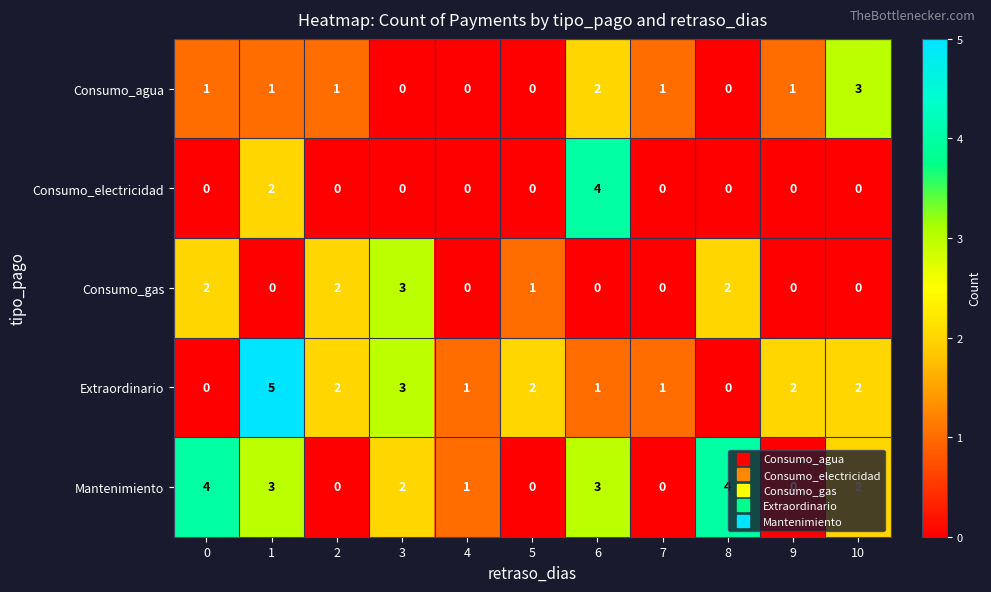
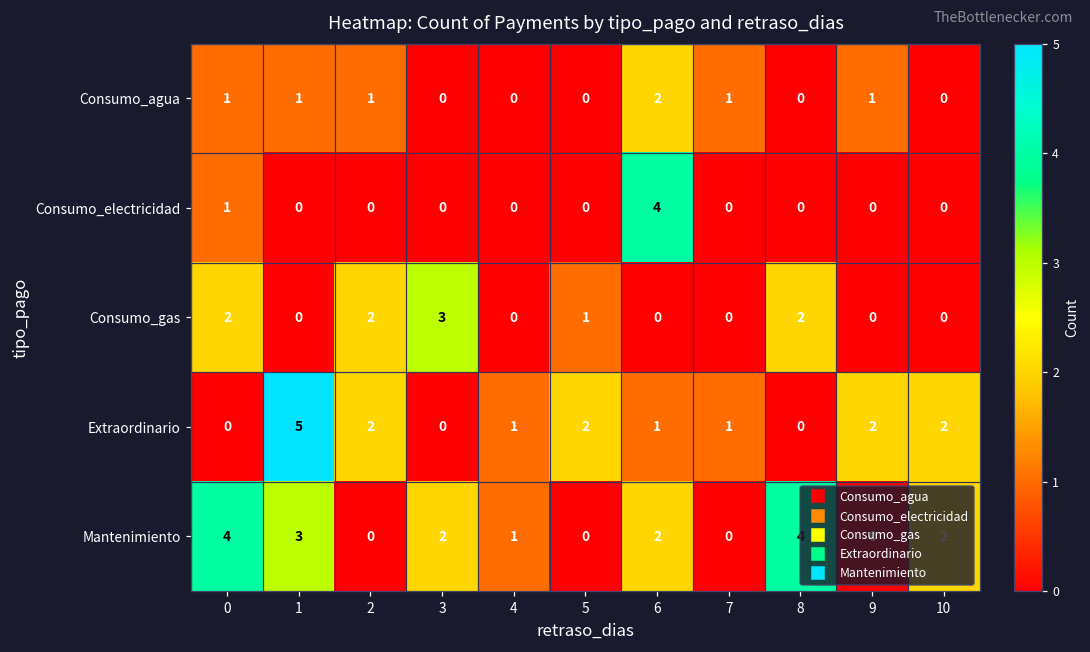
Consumo_agua, 10: 3 -> 0
Consumo_electricidad, 0: 0 -> 1
Consumo_electricidad, 1: 2 -> 0
Extraordinario, 3: 3 -> 0
Mantenimiento, 6: 3 -> 2
